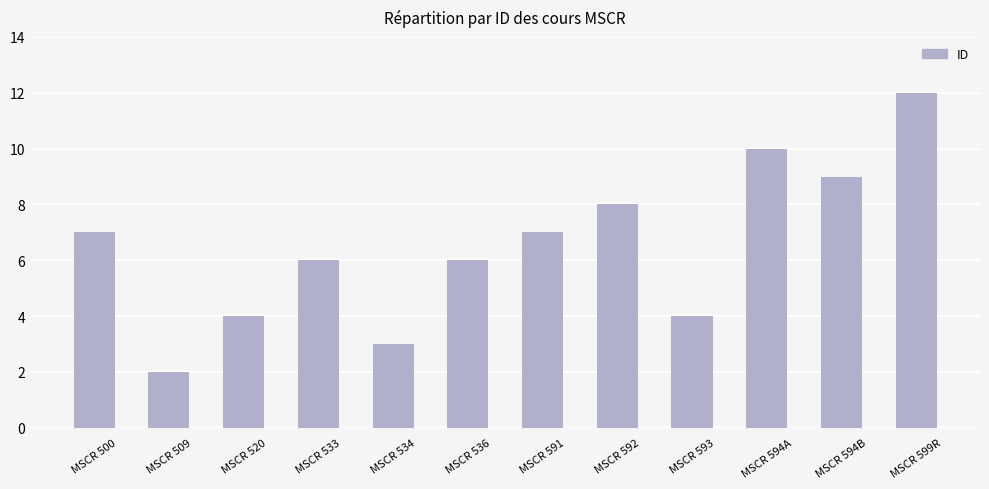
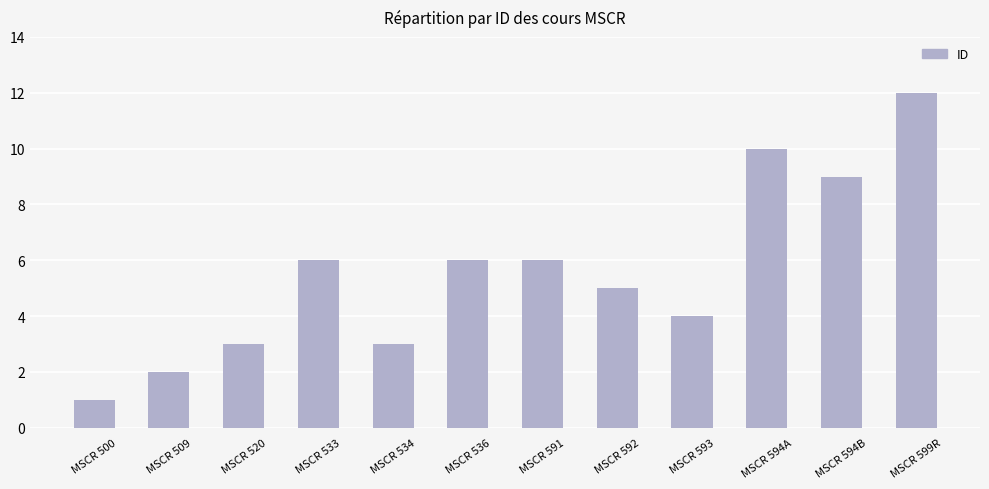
MSCR 500: 7 -> 1
MSCR 520: 4 -> 3
MSCR 591: 7 -> 6
MSCR 592: 8 -> 5
